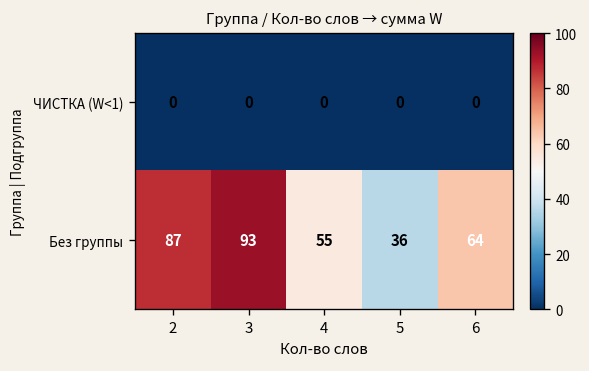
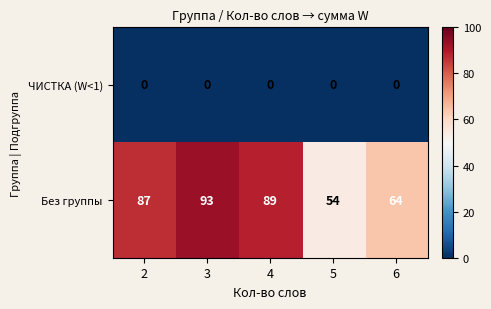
Без группы, 4: 55 -> 89
Без группы, 5: 36 -> 54
